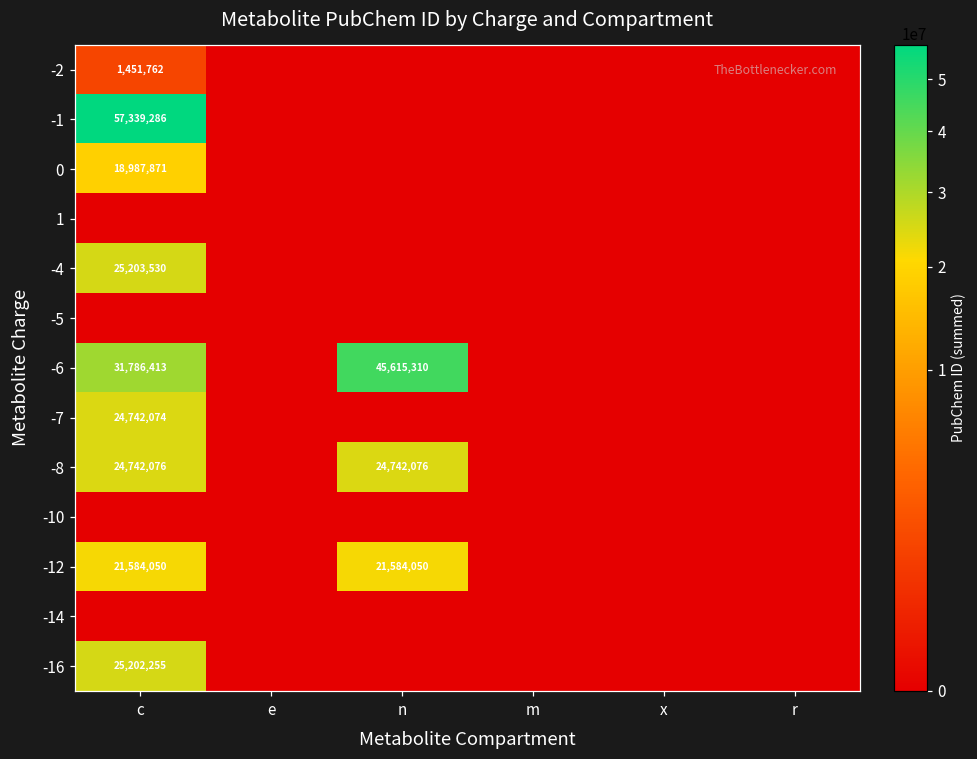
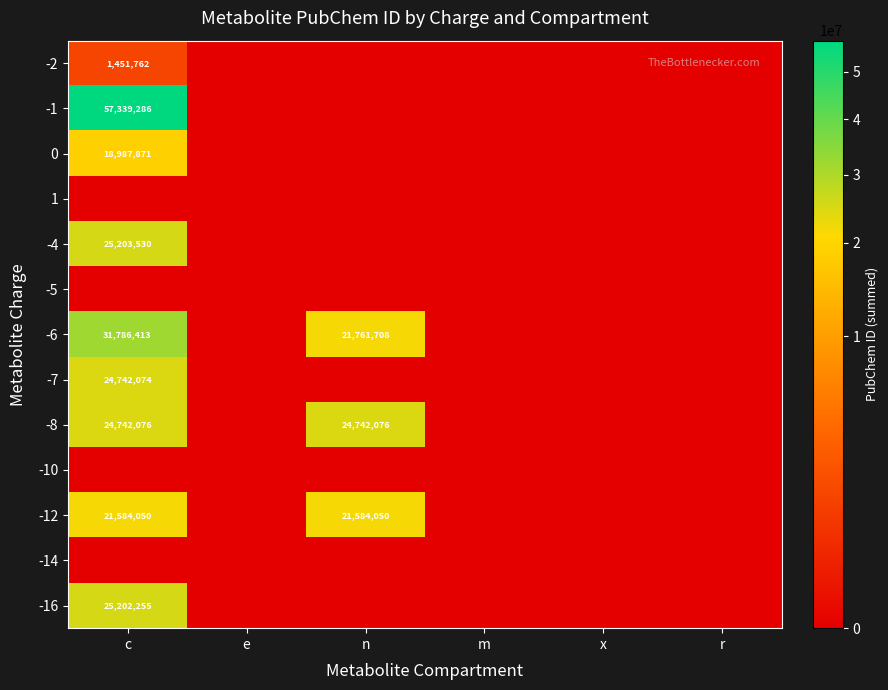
-6, n: 45,615,310 -> 21,761,708
